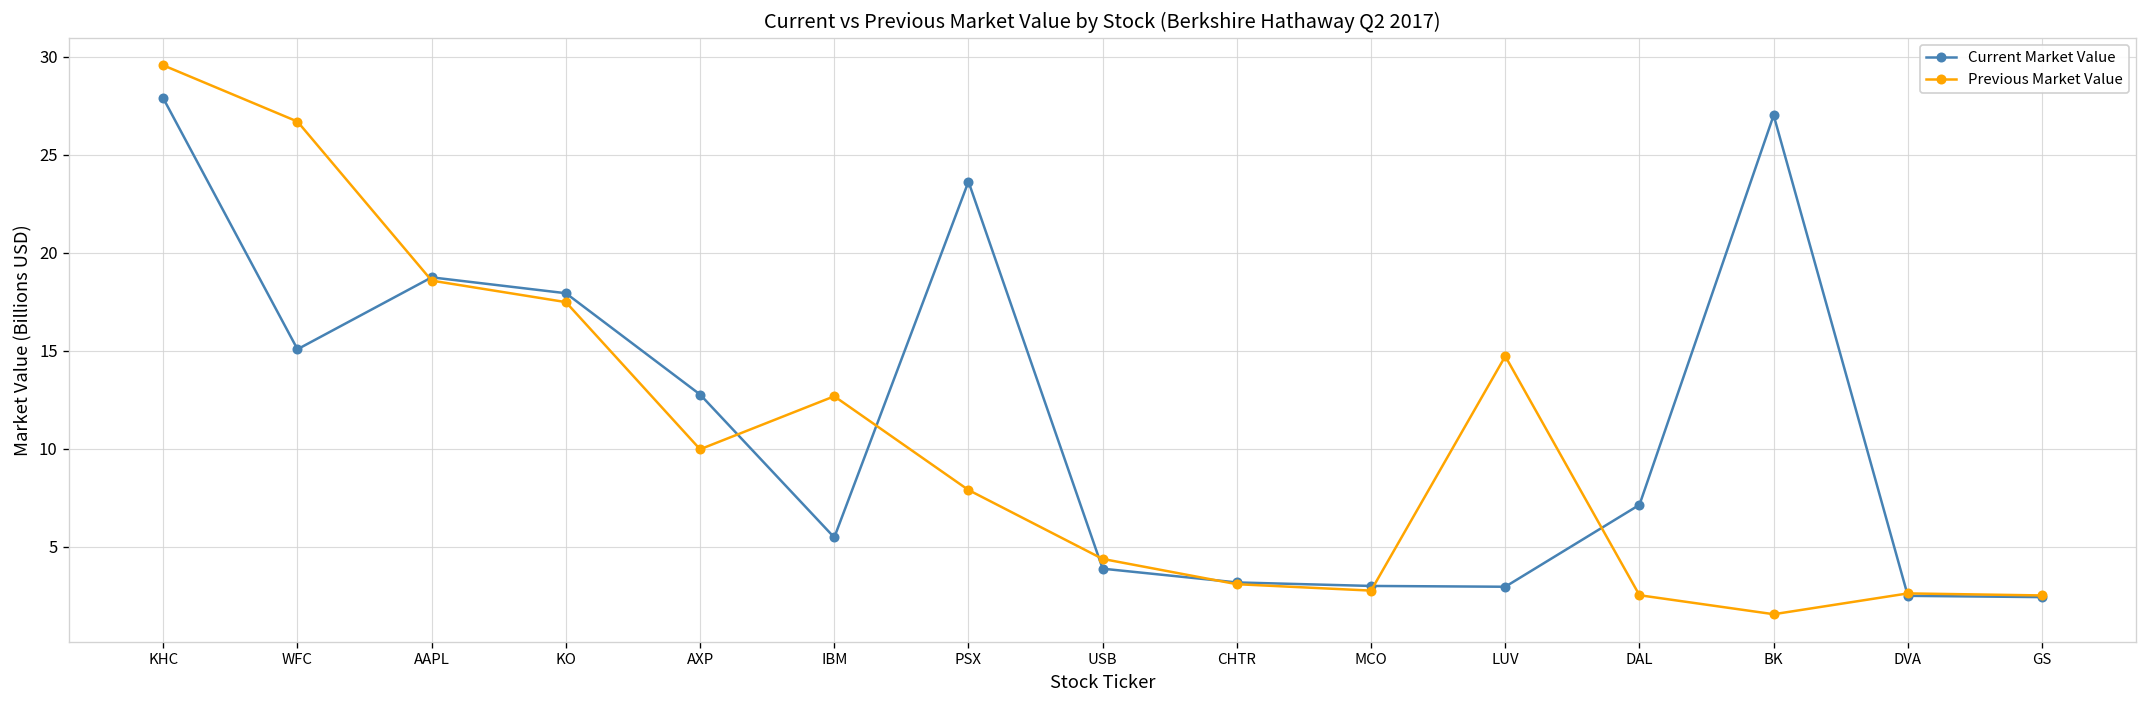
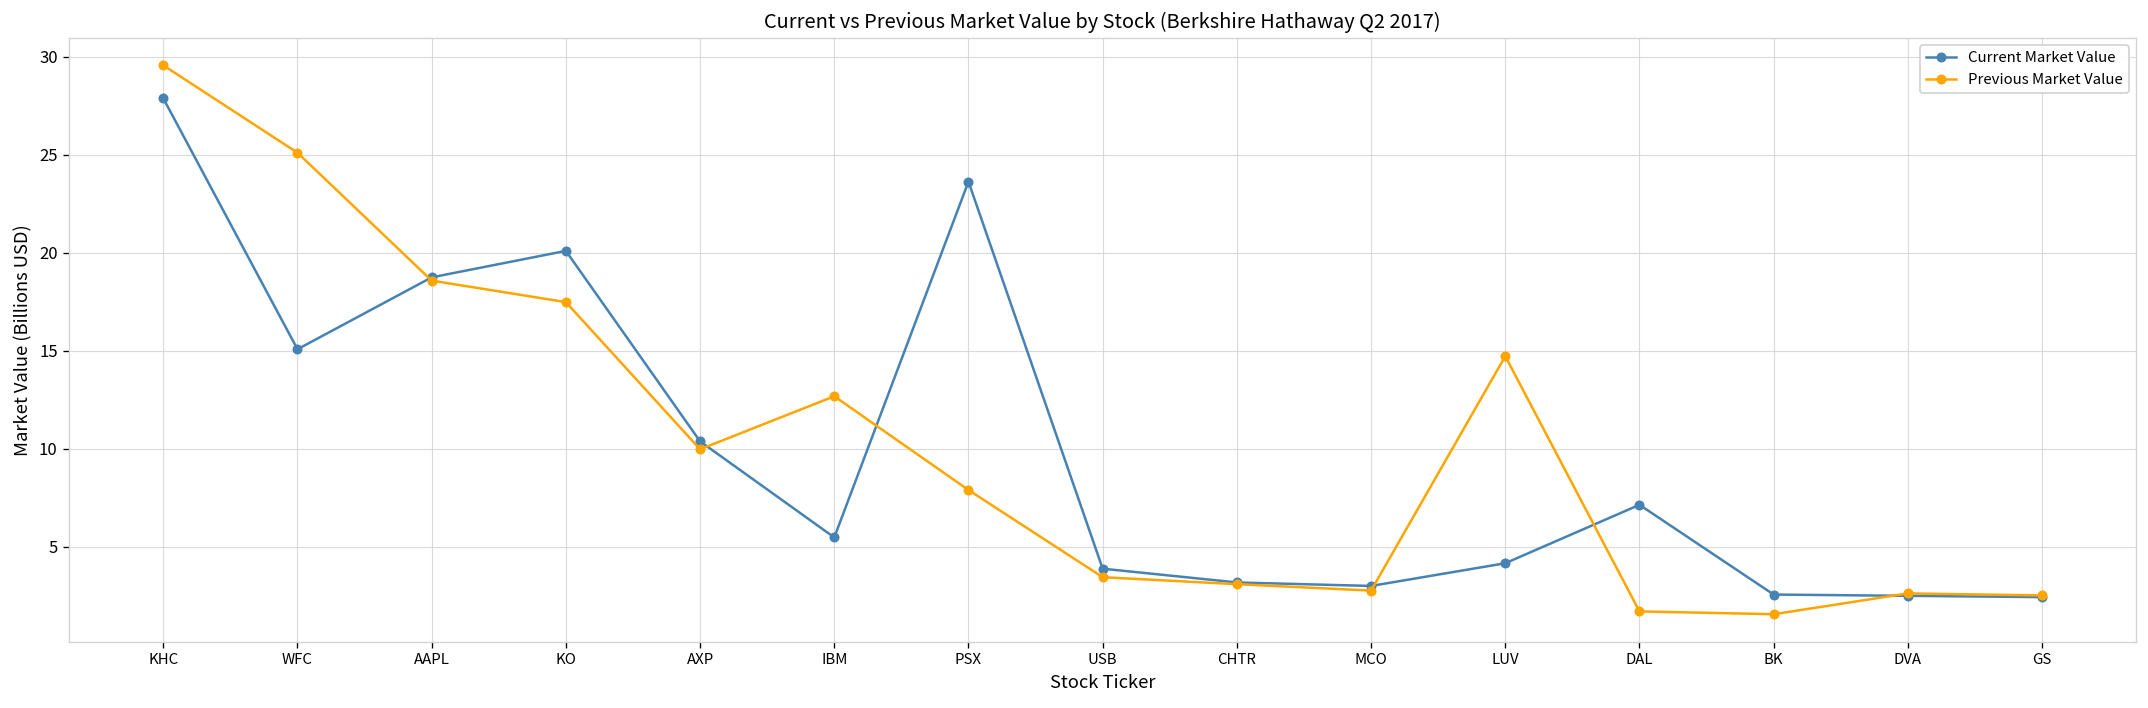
Previous Market Value, WFC: 26.7 -> 25.1
Current Market Value, KO: 17.9 -> 20.1
Current Market Value, AXP: 12.8 -> 10.4
Previous Market Value, USB: 4.4 -> 3.4
Current Market Value, LUV: 3.0 -> 4.2
Previous Market Value, DAL: 2.5 -> 1.7
Current Market Value, BK: 27.0 -> 2.6
